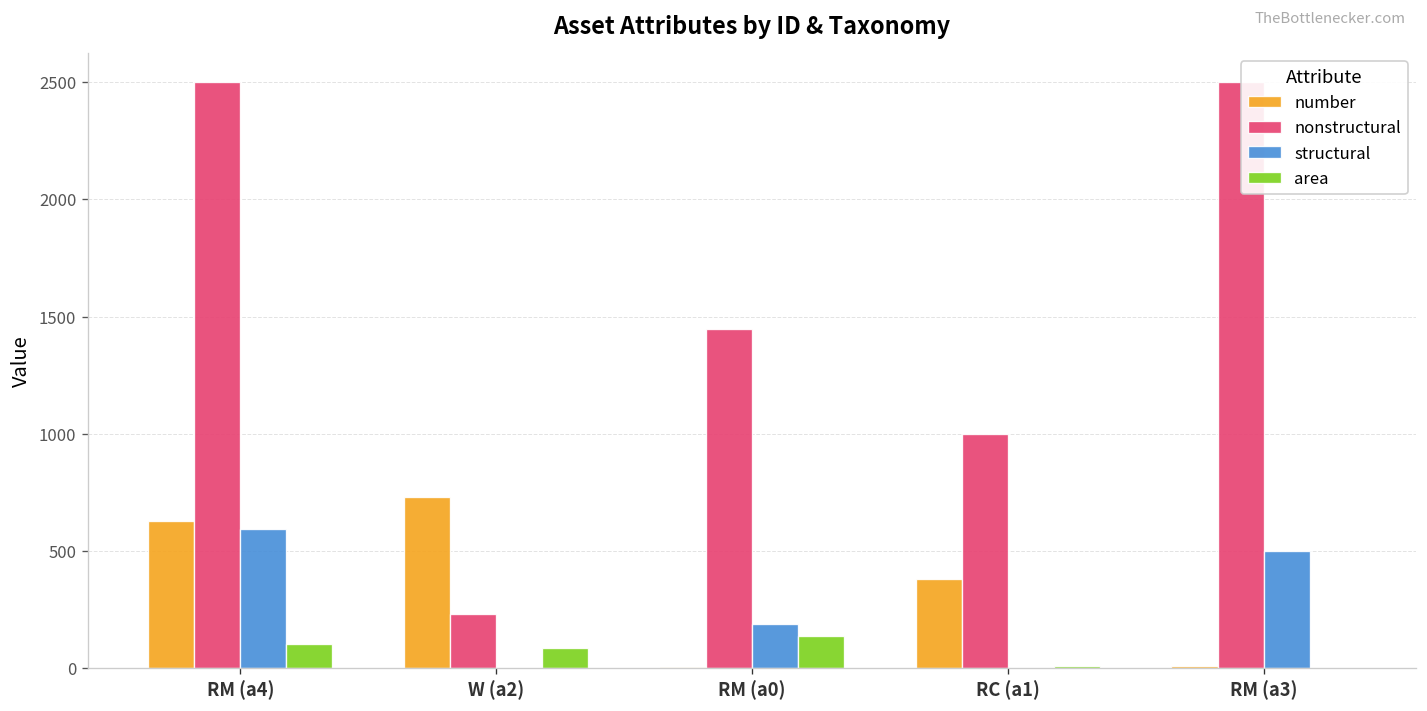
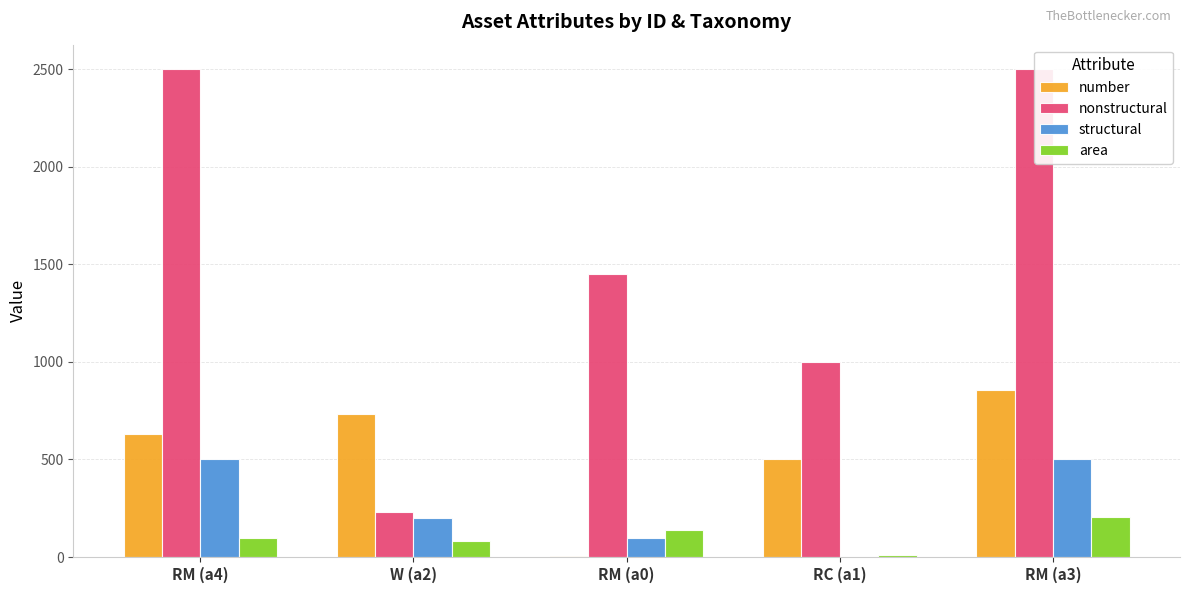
structural, RM (a4): 590 -> 500
structural, W (a2): 0 -> 200
structural, RM (a0): 190 -> 100
number, RC (a1): 380 -> 500
number, RM (a3): 10 -> 860
area, RM (a3): 0 -> 200
